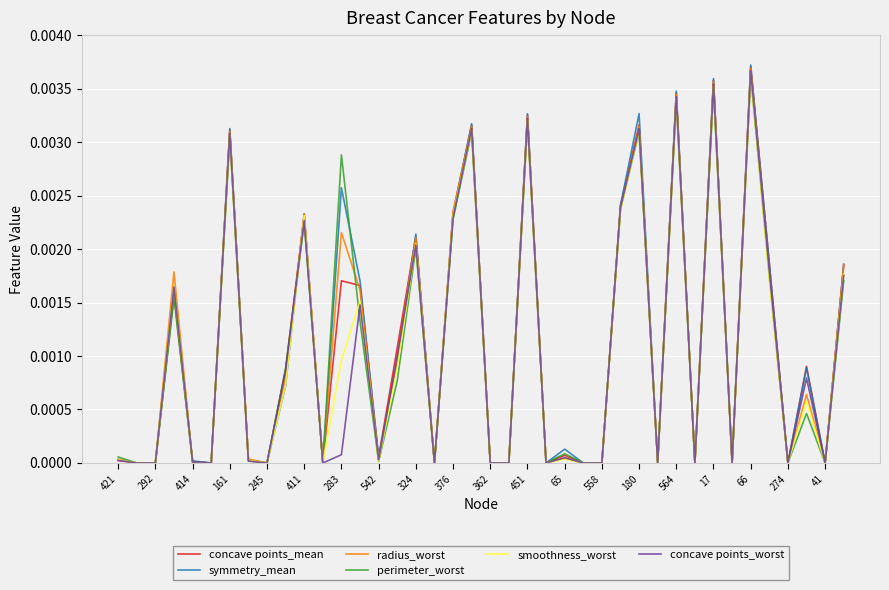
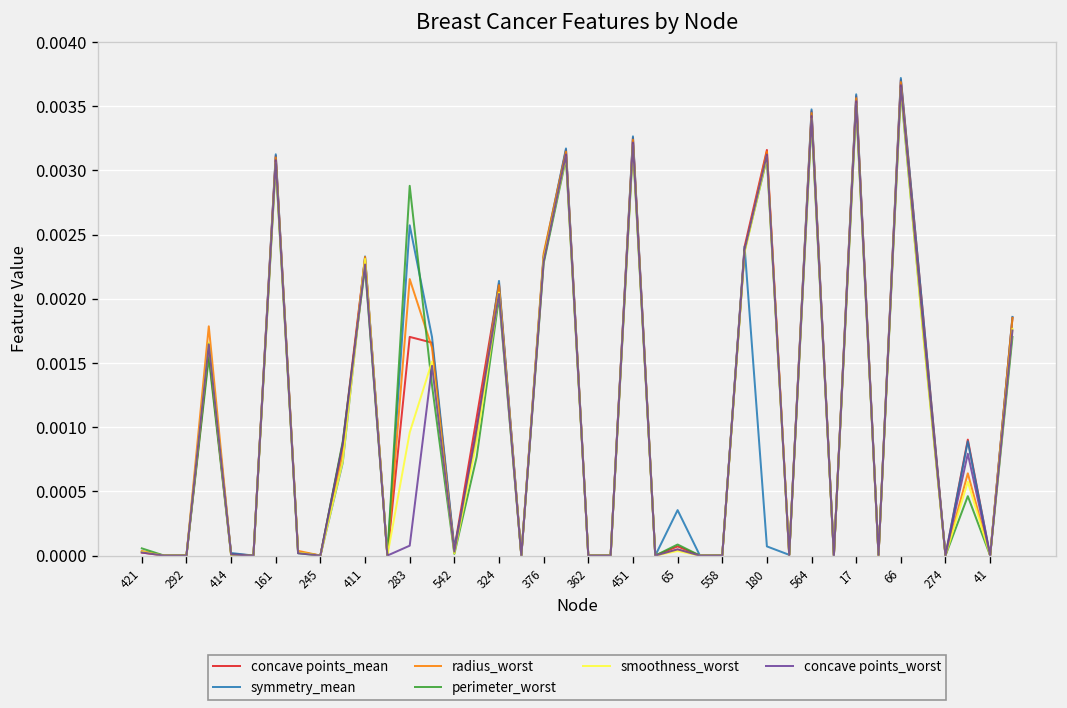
symmetry_mean, 65: 0.00013 -> 0.00035
symmetry_mean, 180: 0.00327 -> 0.00007
